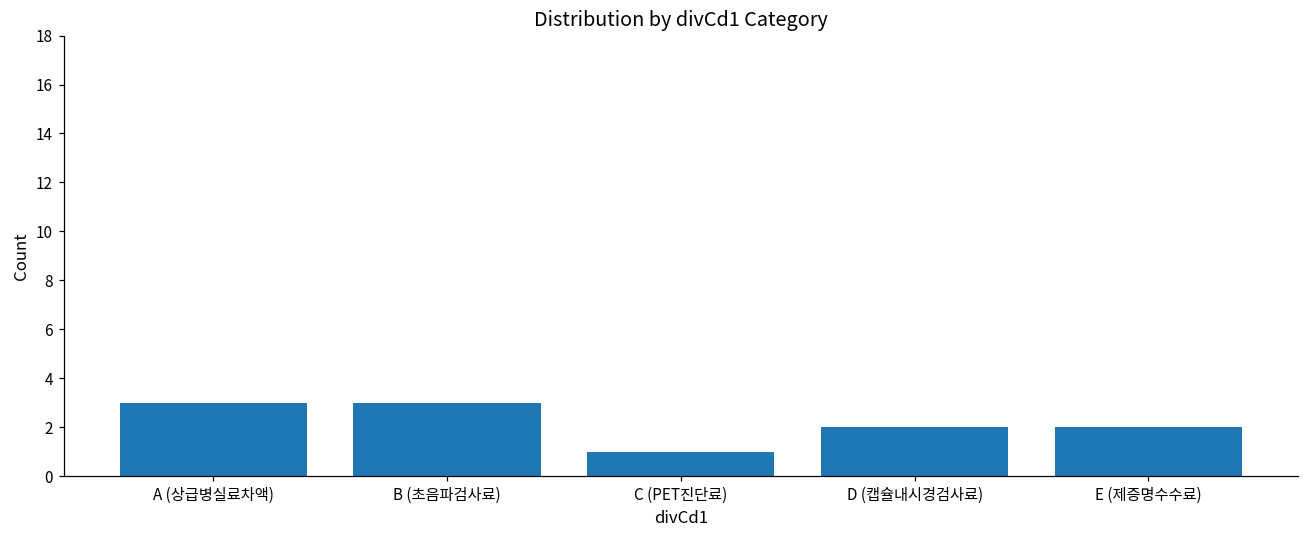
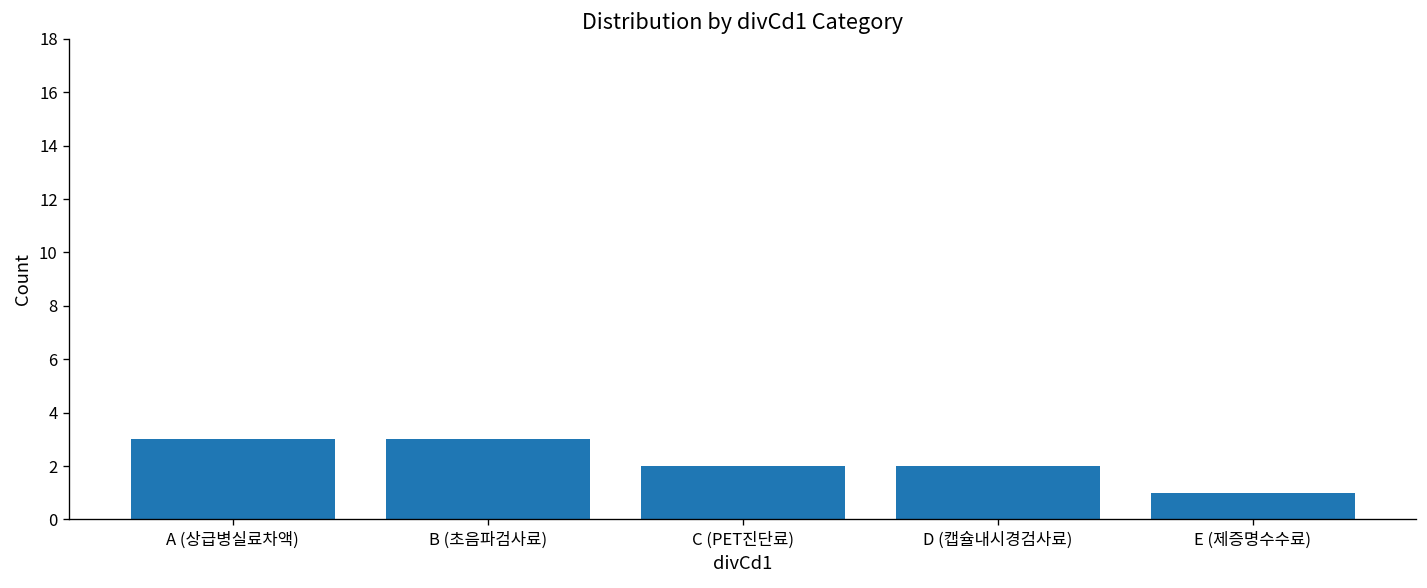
C (PET진단료): 1 -> 2
E (제증명수수료): 2 -> 1
